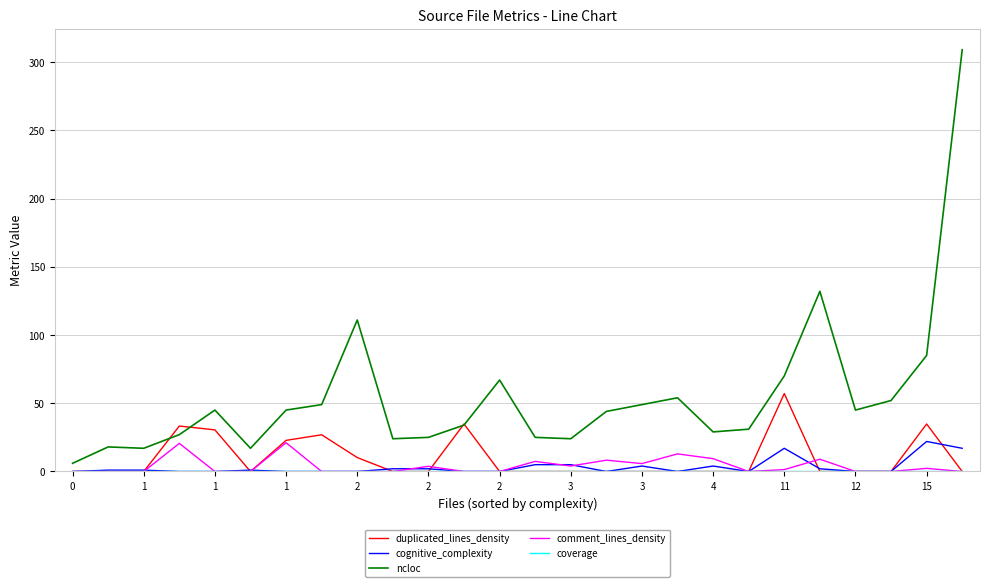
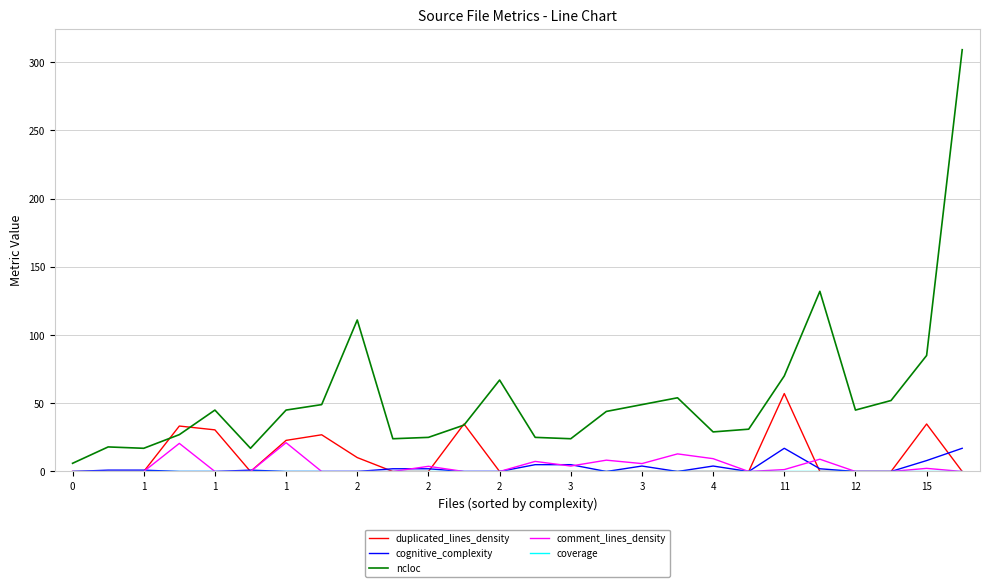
cognitive_complexity, 15: 22 -> 8
